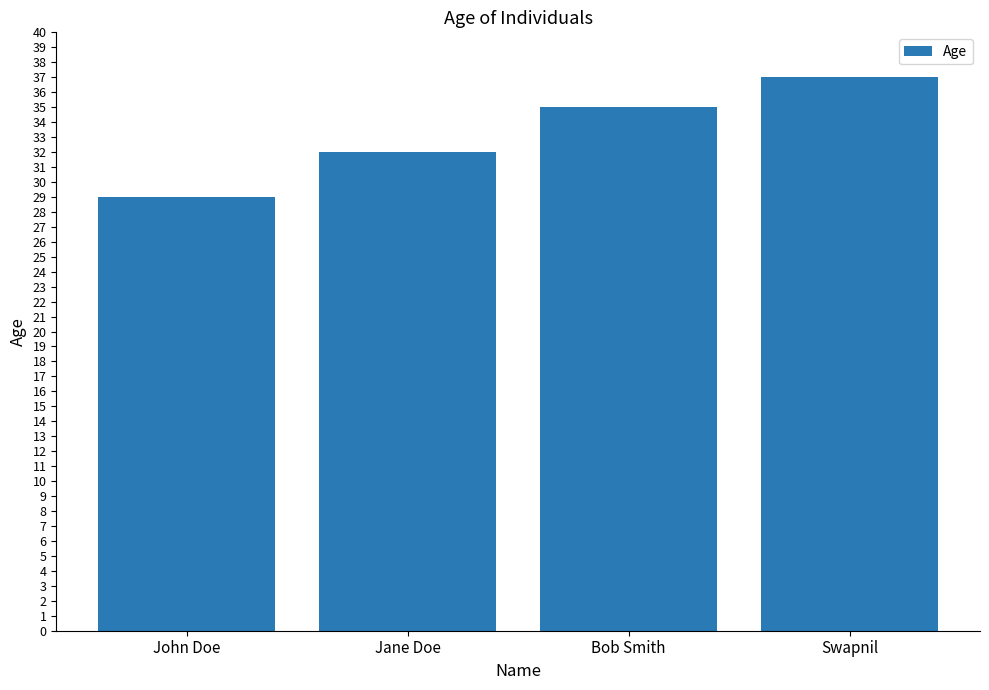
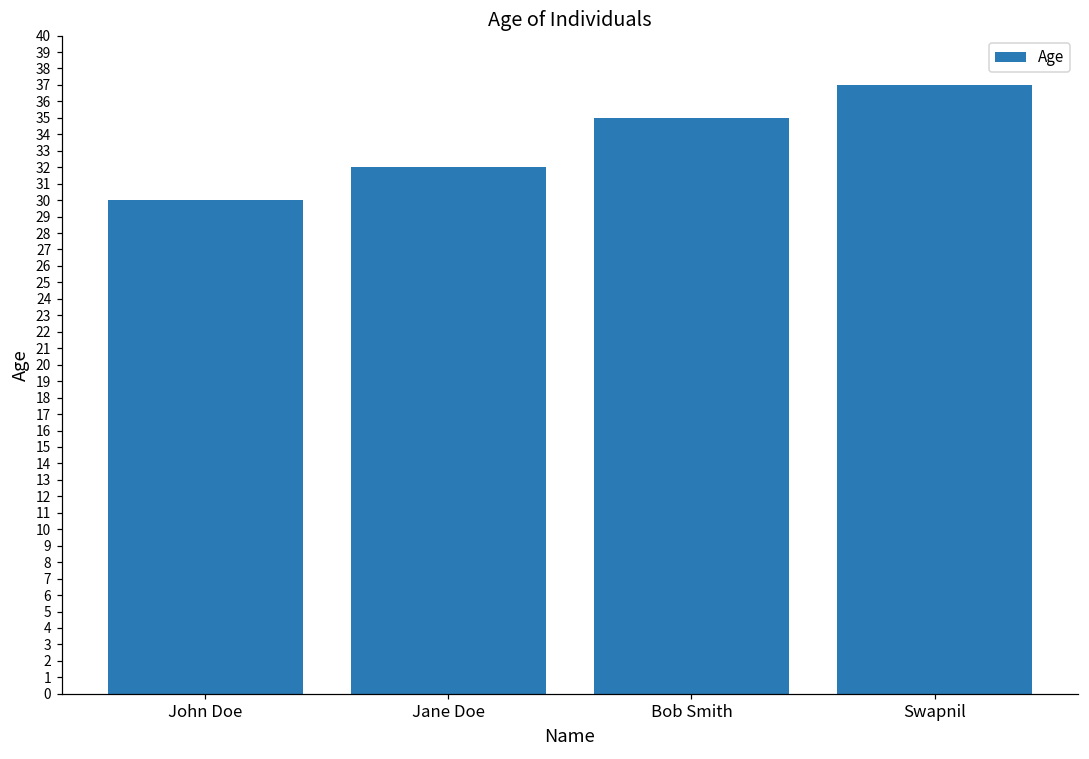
John Doe: 29 -> 30
